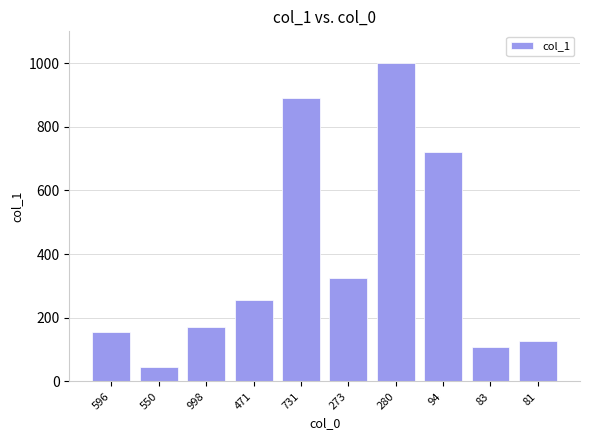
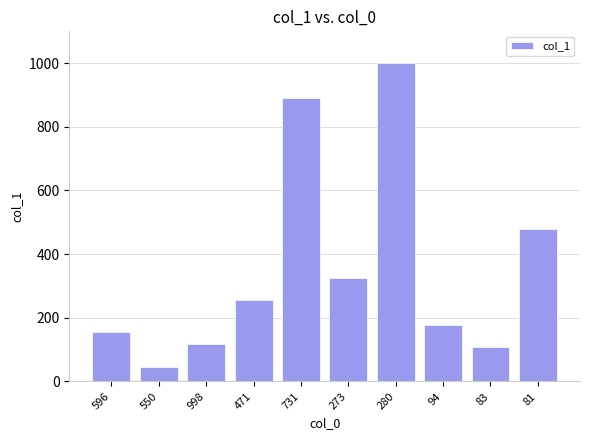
998: 170 -> 120
94: 720 -> 180
81: 130 -> 480
